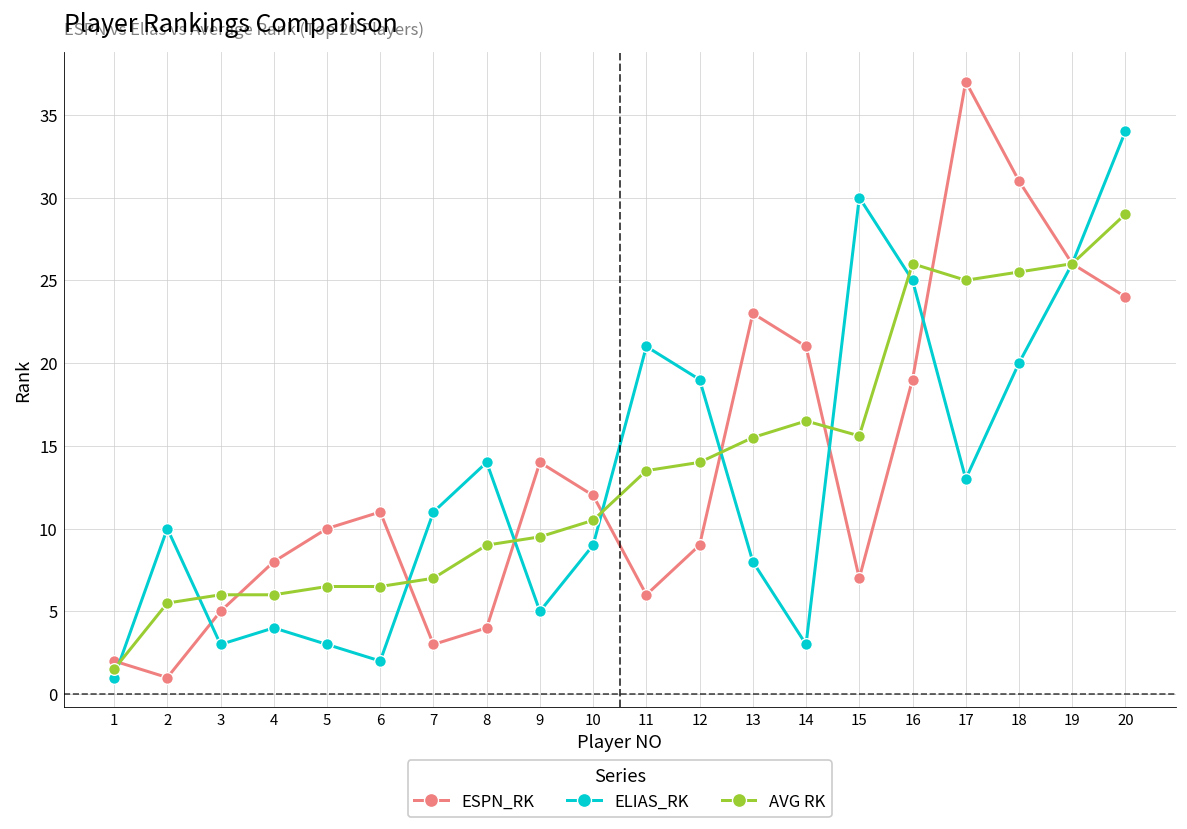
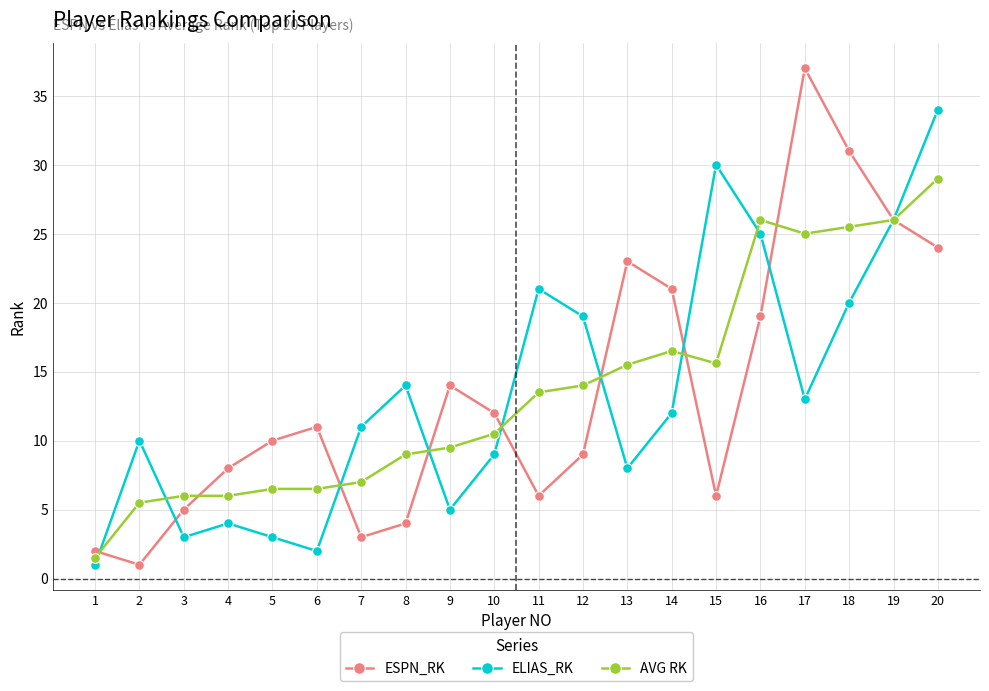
ELIAS_RK, 14: 3 -> 12
ESPN_RK, 15: 7 -> 6
